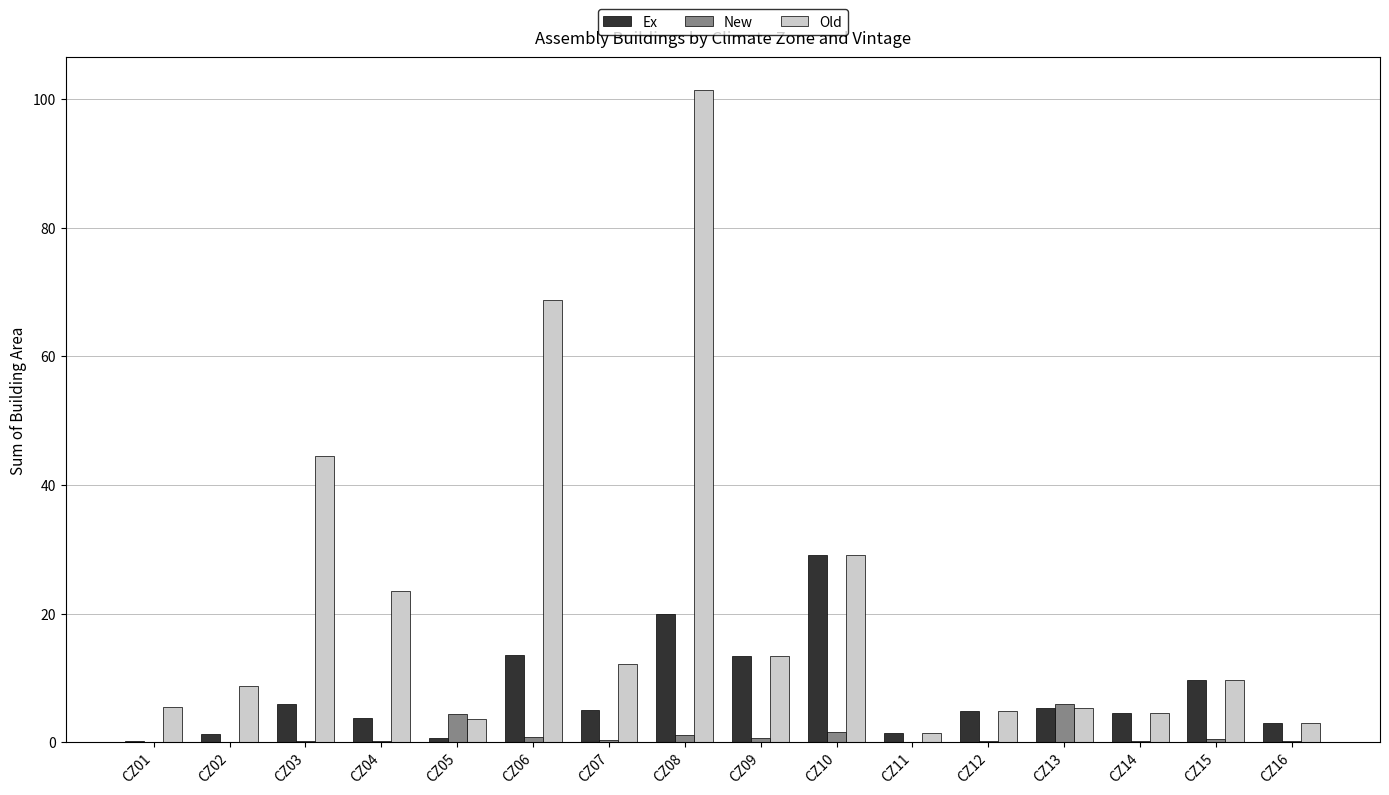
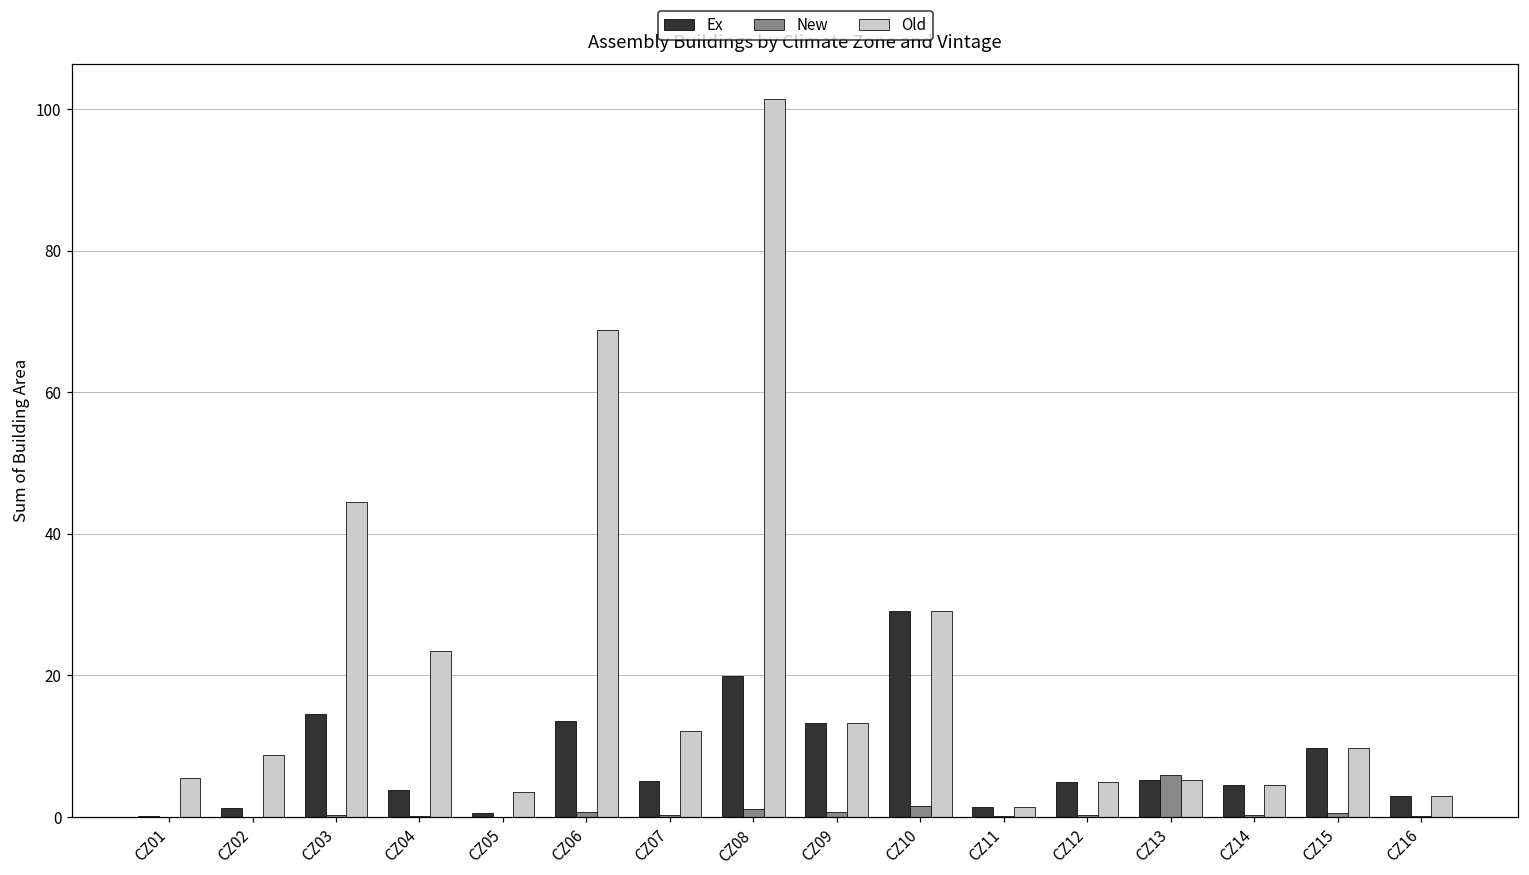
Ex, CZ03: 6 -> 14
New, CZ05: 4 -> 0
